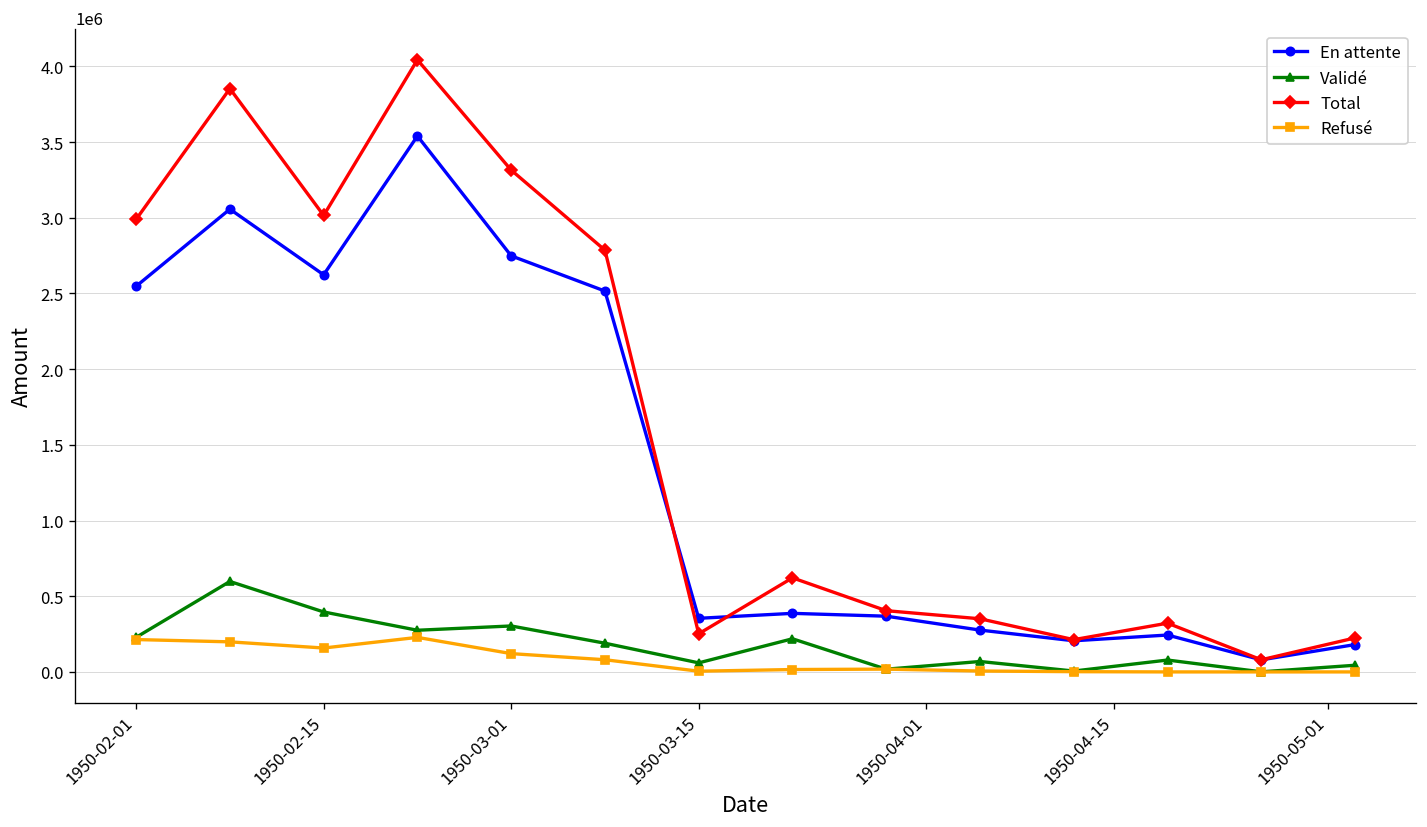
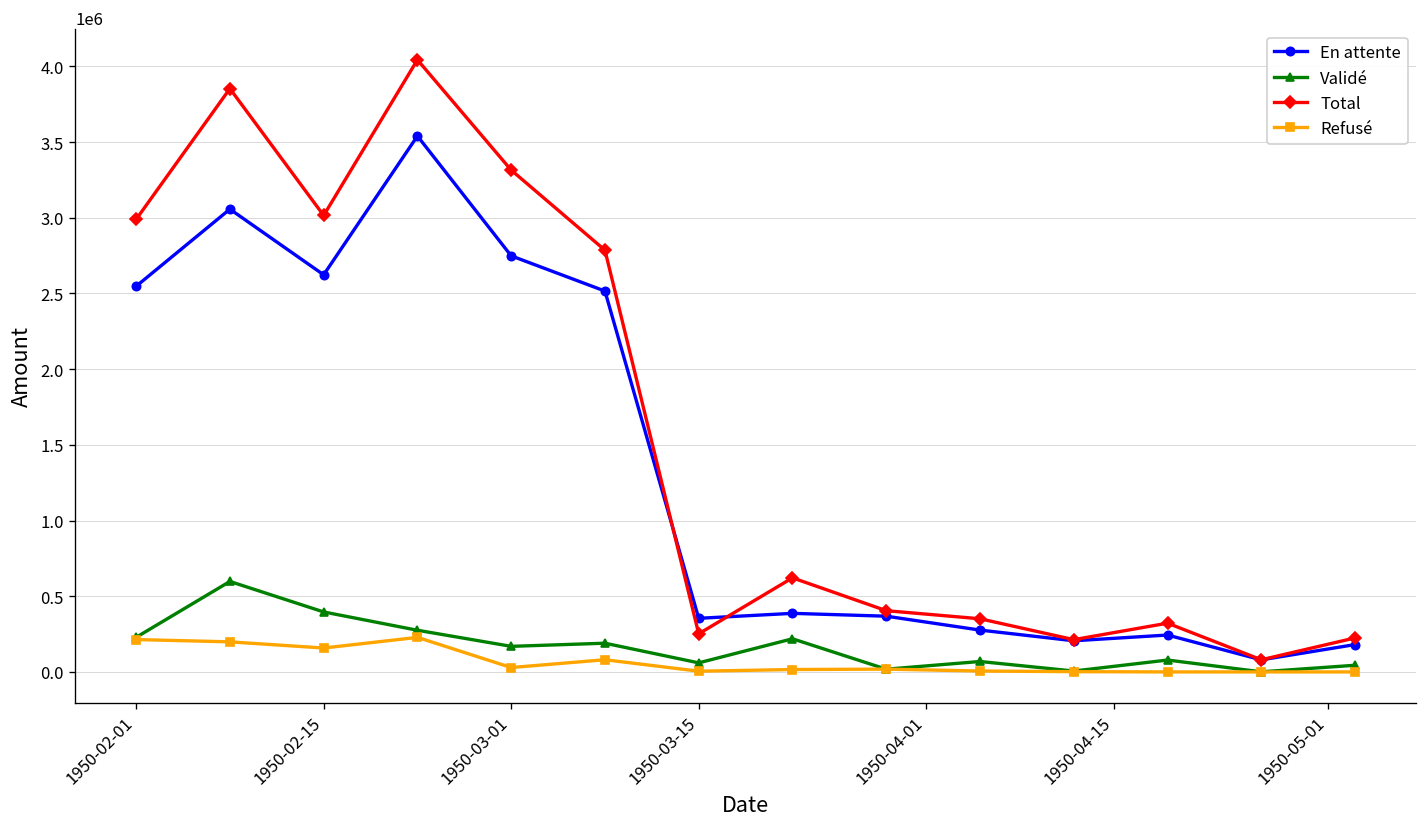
Validé, 1950-03-01: 300000 -> 170000
Refusé, 1950-03-01: 120000 -> 30000
